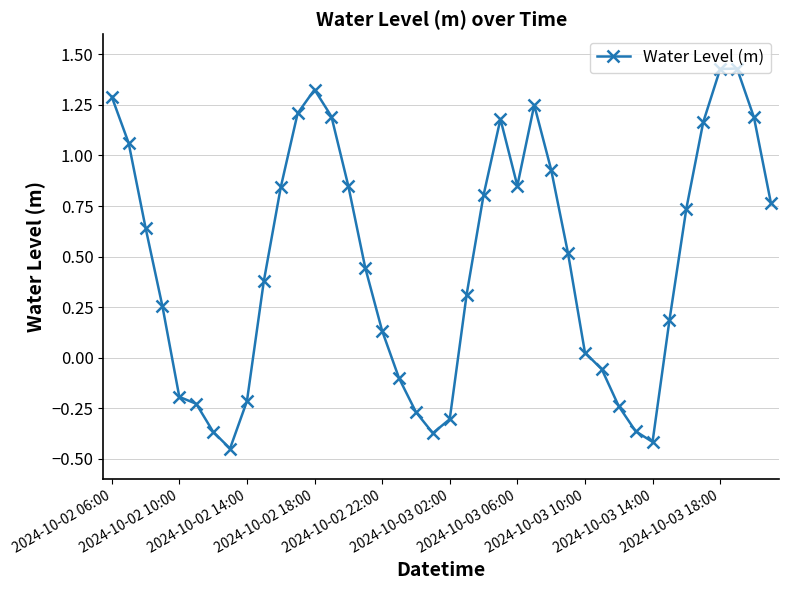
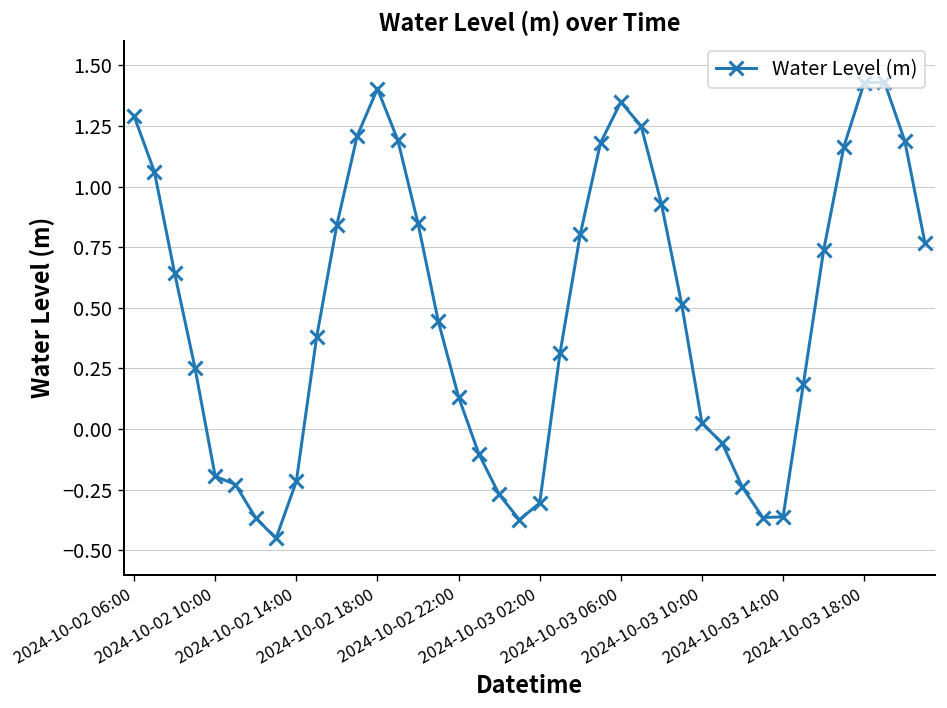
2024-10-02 18:00: 1.33 -> 1.40
2024-10-03 06:00: 0.85 -> 1.35
2024-10-03 14:00: -0.42 -> -0.36
